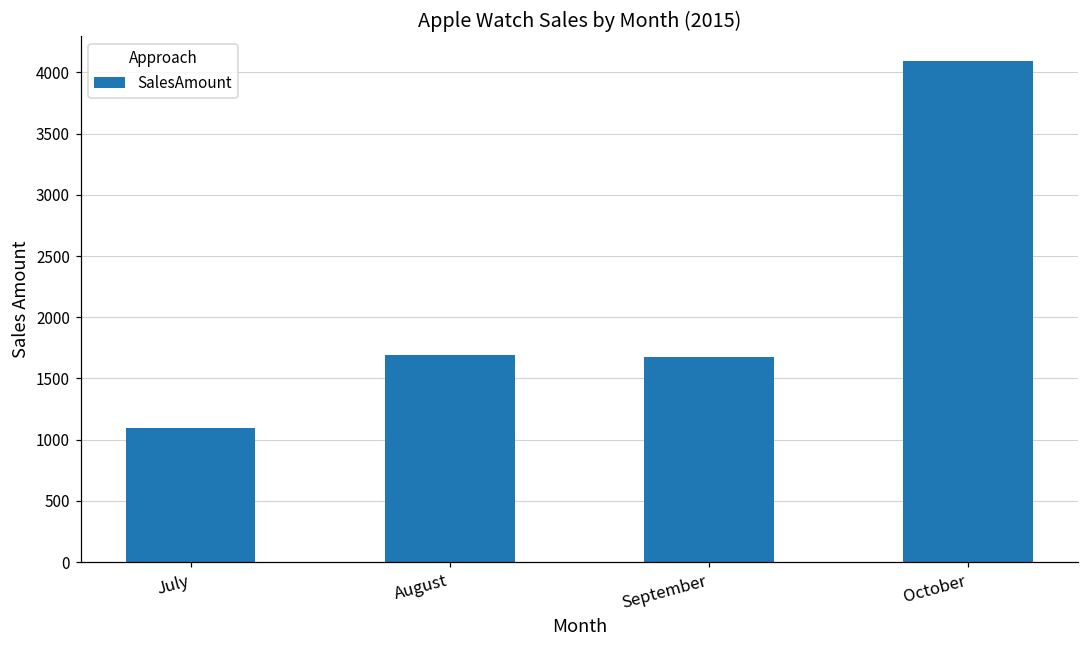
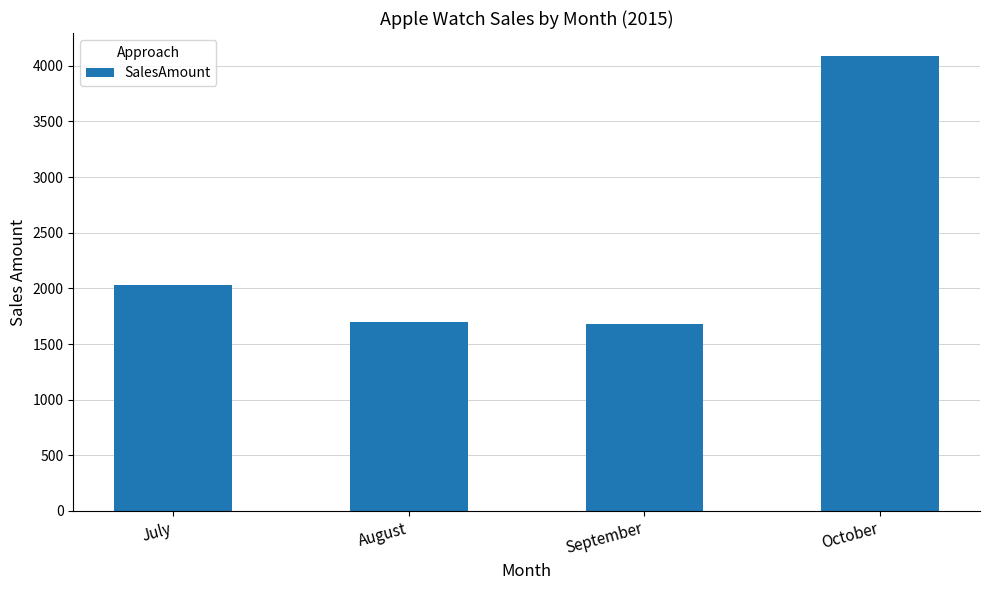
July: 1090 -> 2030
